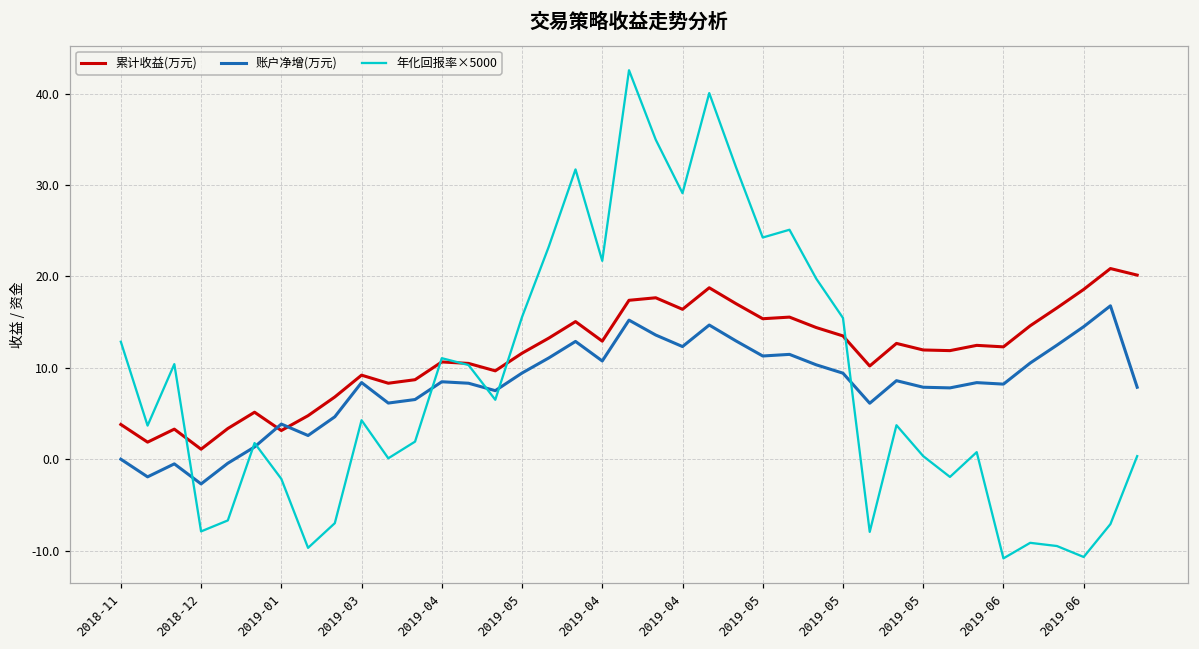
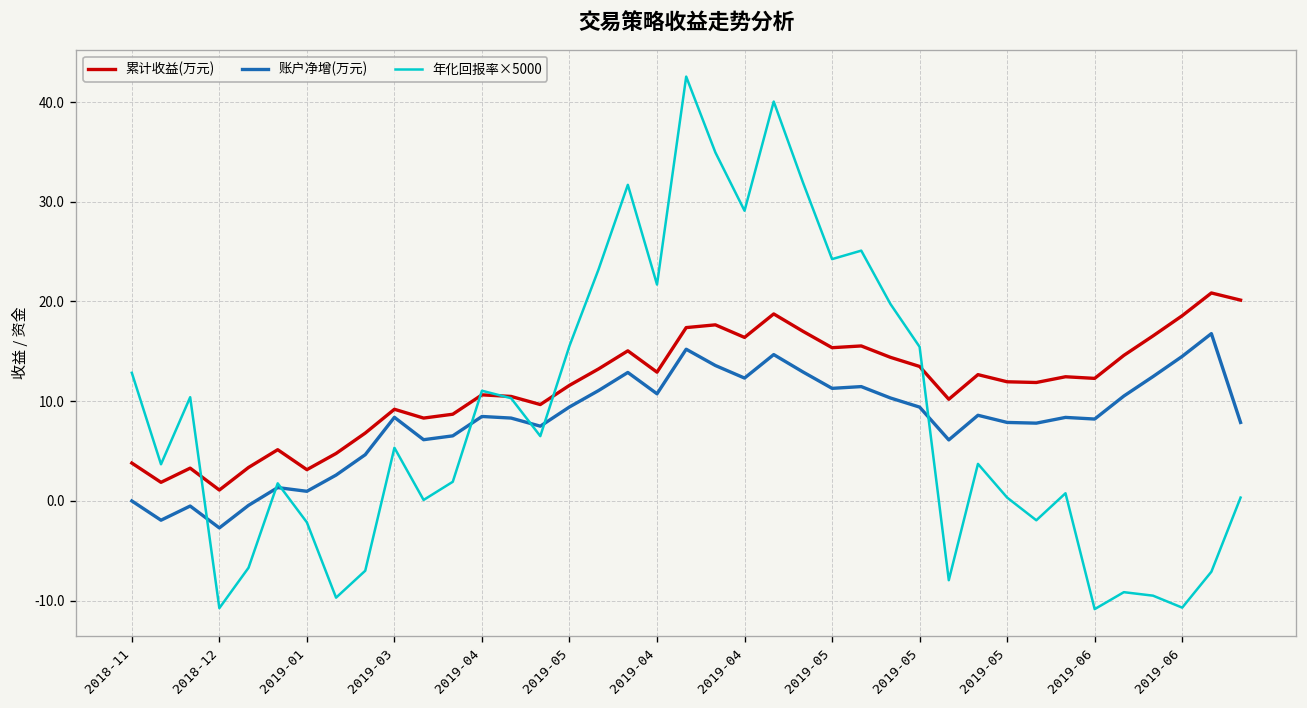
年化回报率×5000, 2018-12: -8 -> -11
账户净增(万元), 2019-01: 4 -> 1
年化回报率×5000, 2019-03: 4 -> 5
